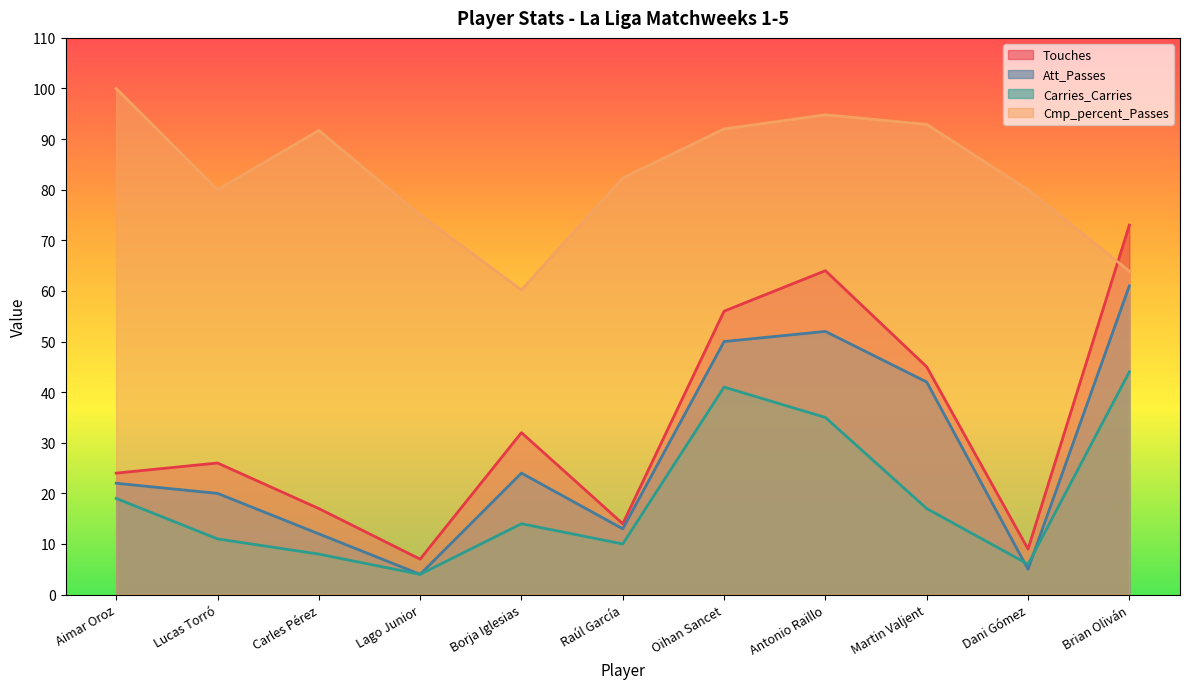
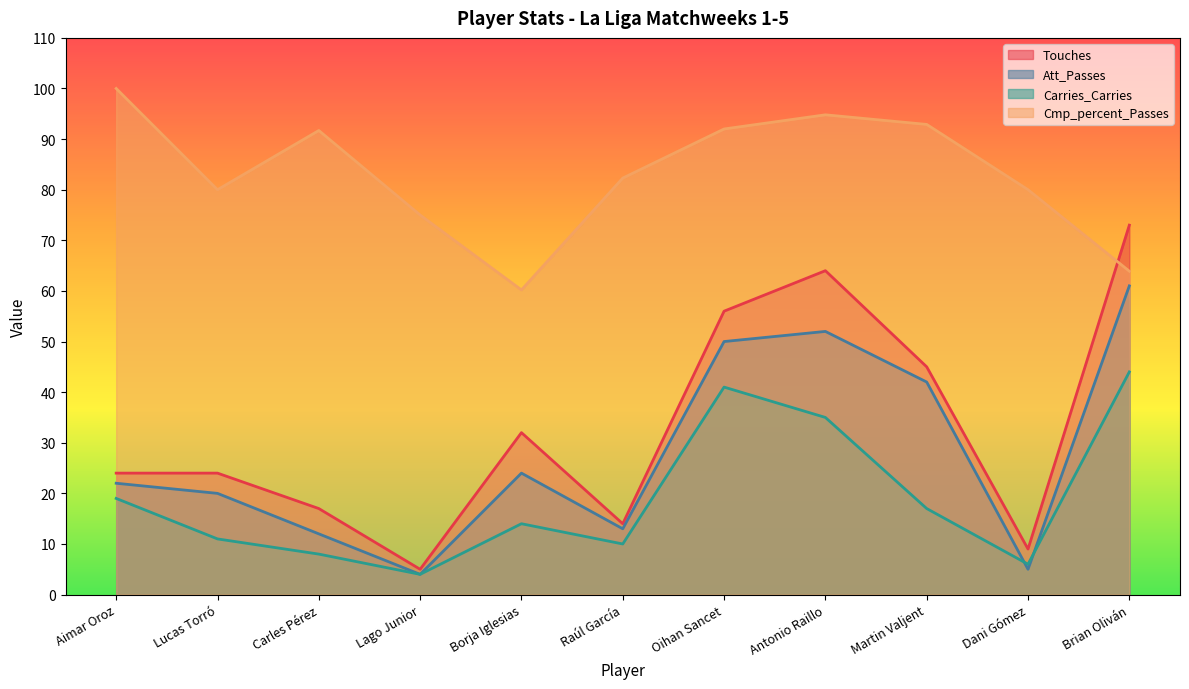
Touches, Lucas Torró: 26 -> 24
Touches, Lago Junior: 7 -> 5
